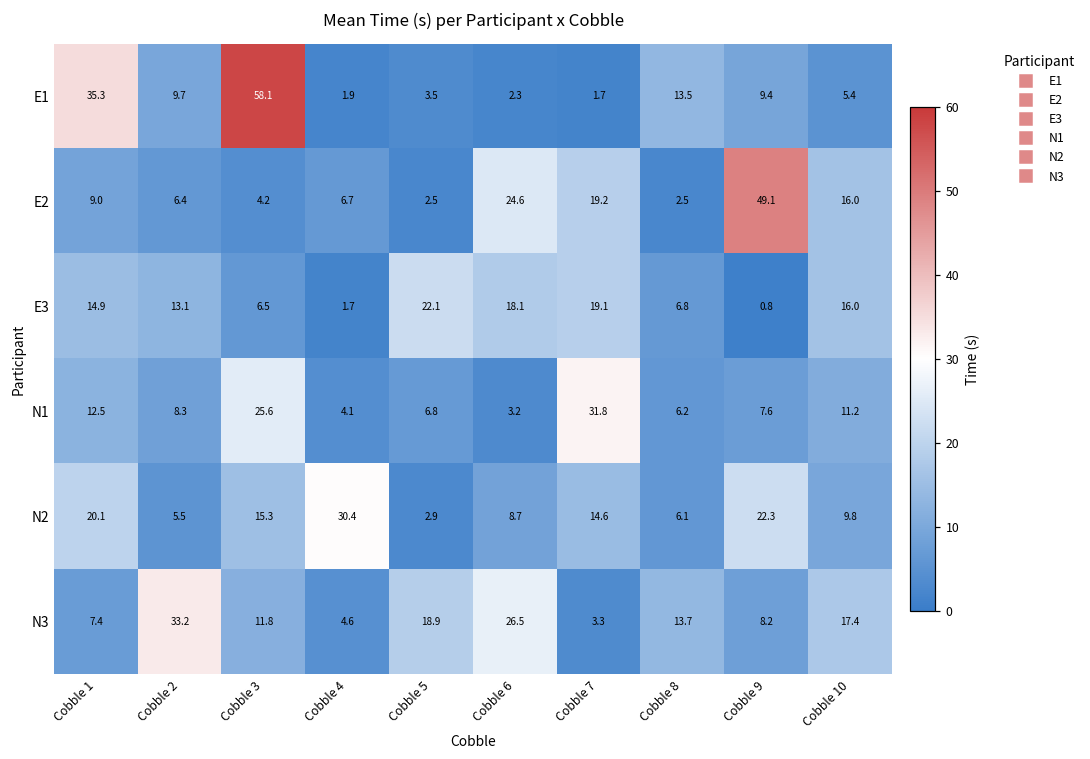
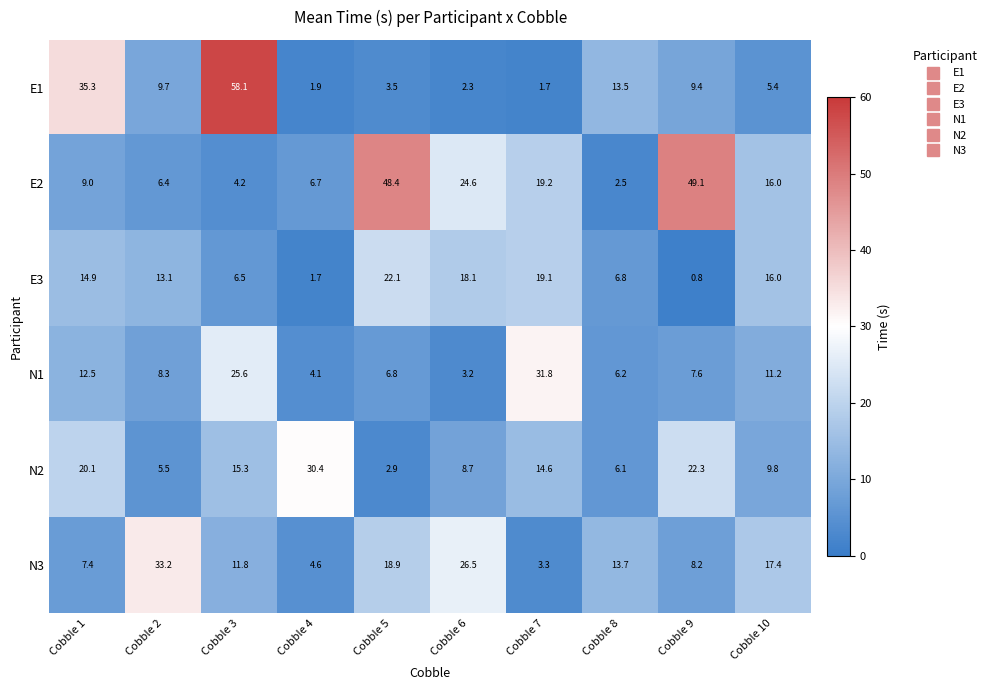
E2, Cobble 5: 2.5 -> 48.4
